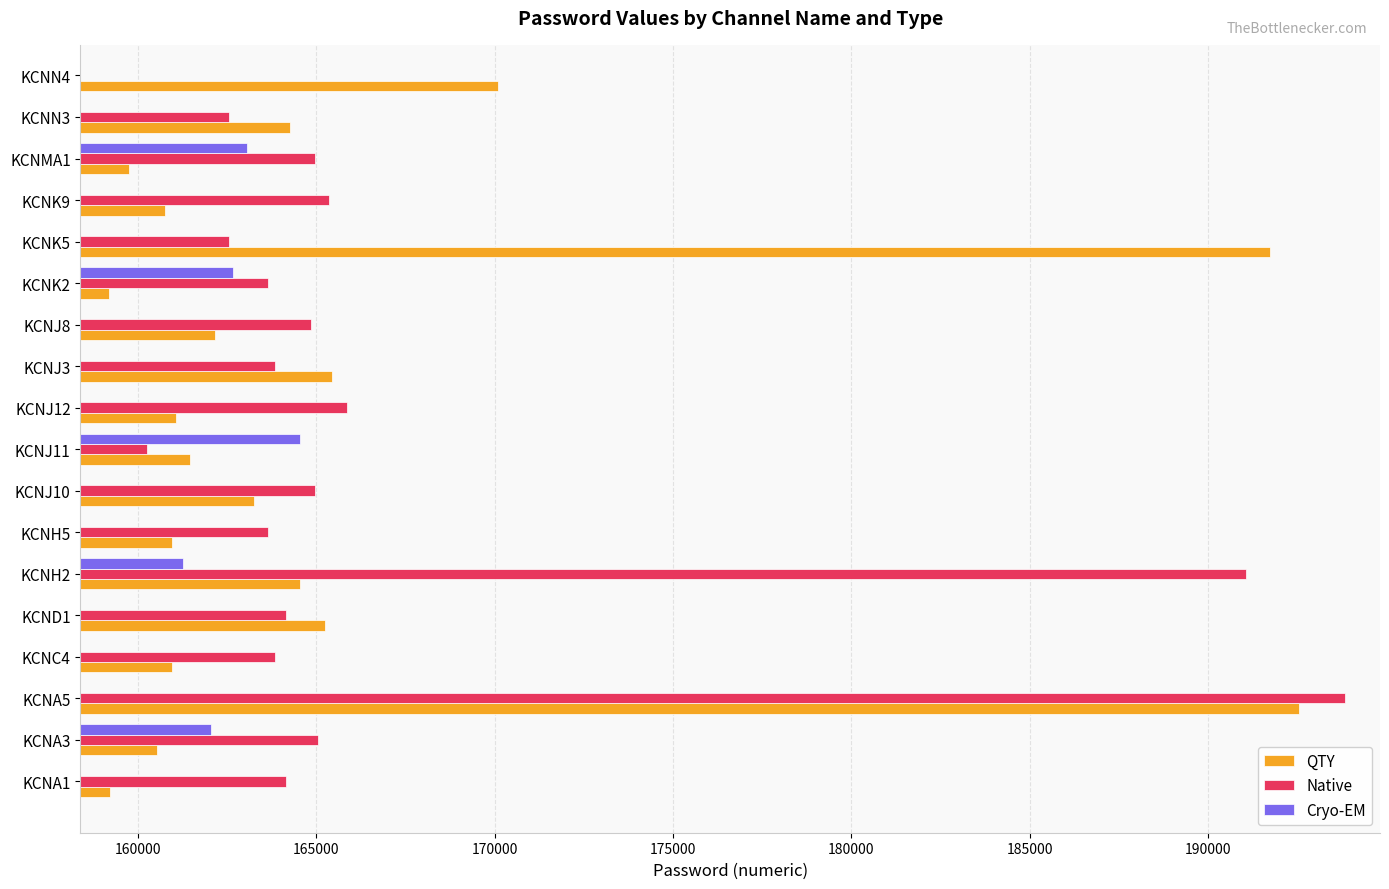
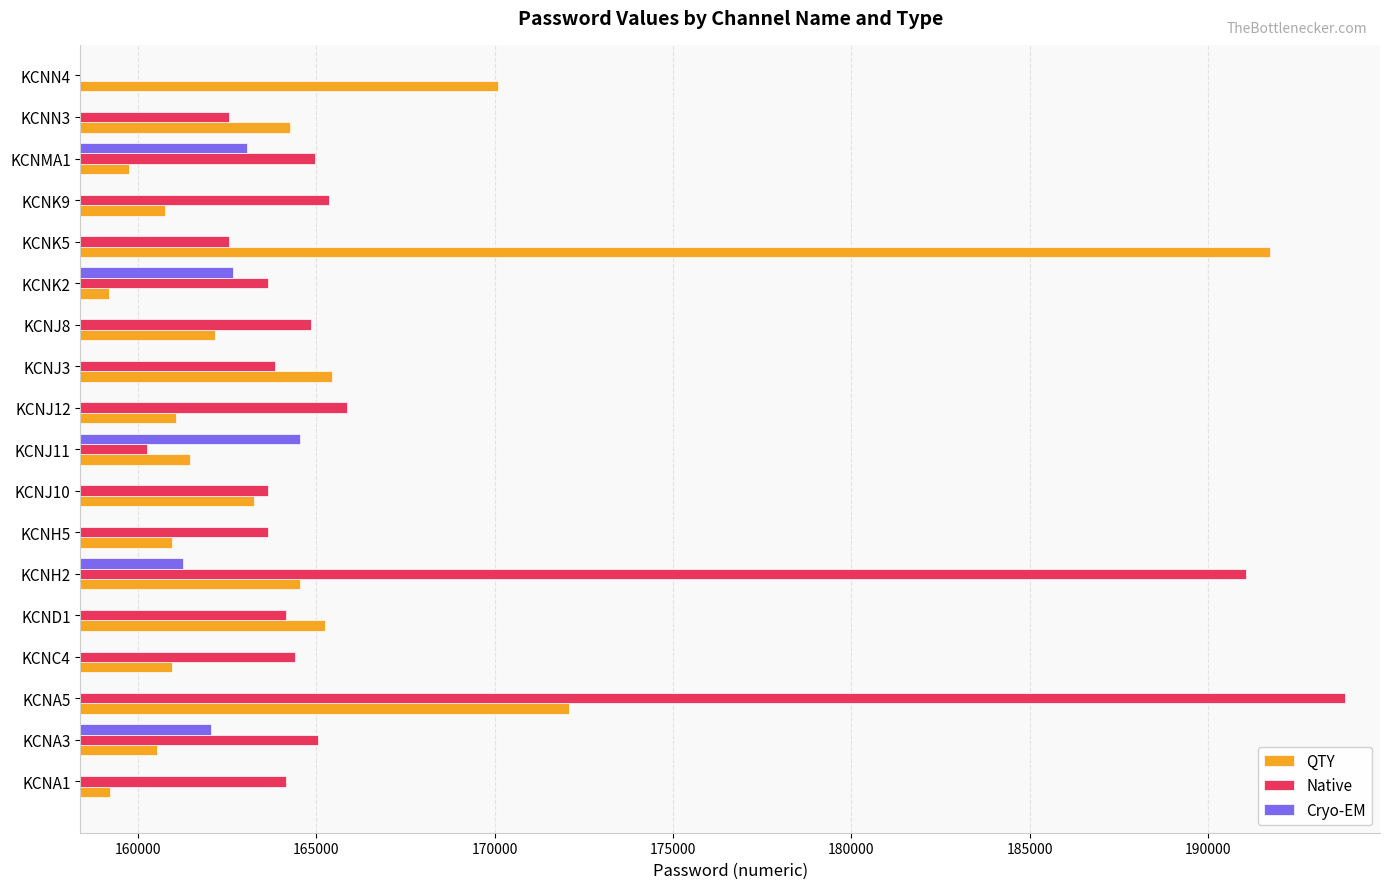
Native, KCNJ10: 165000 -> 163700
Native, KCNC4: 163800 -> 164400
QTY, KCNA5: 192500 -> 172100
